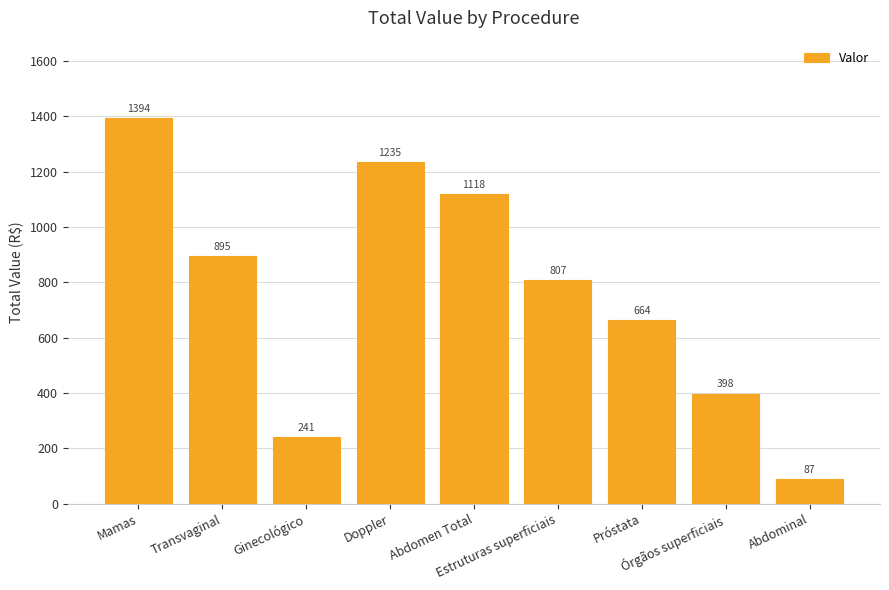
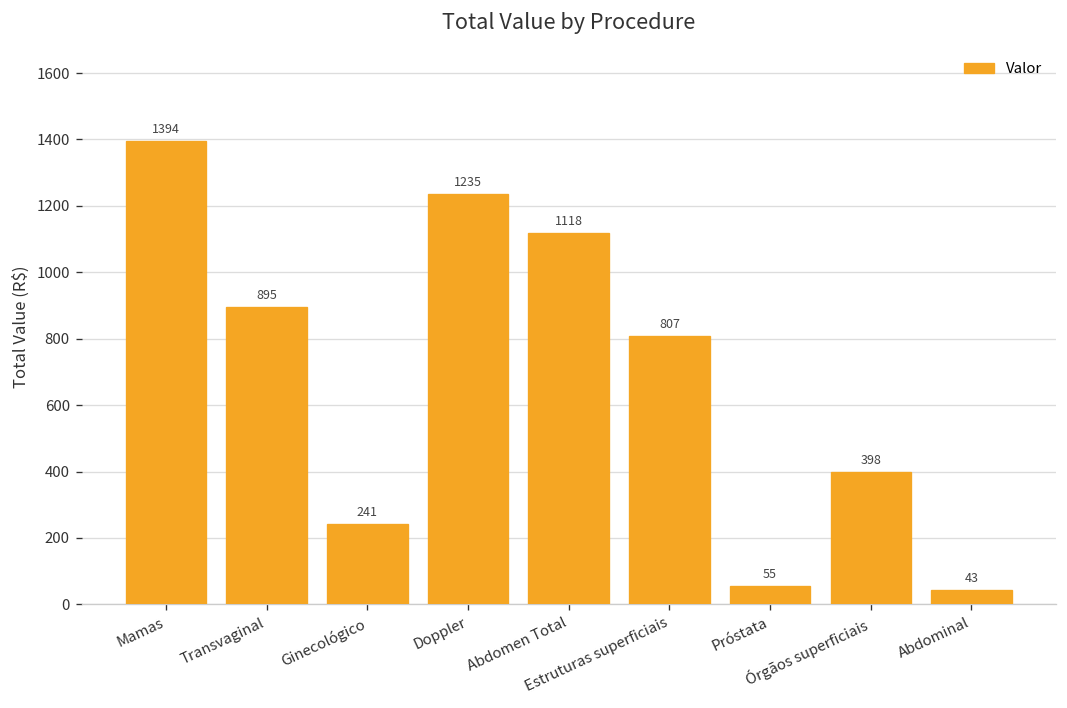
Próstata: 664 -> 55
Abdominal: 87 -> 43
